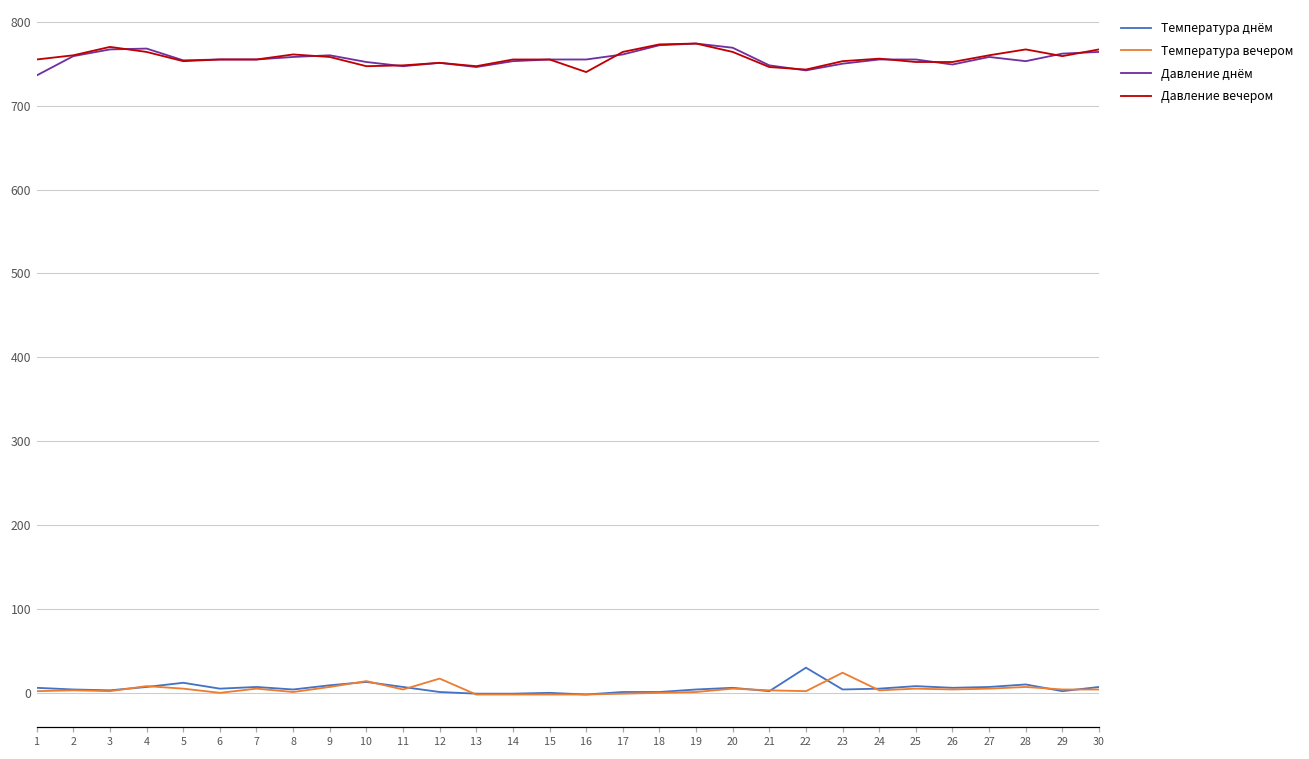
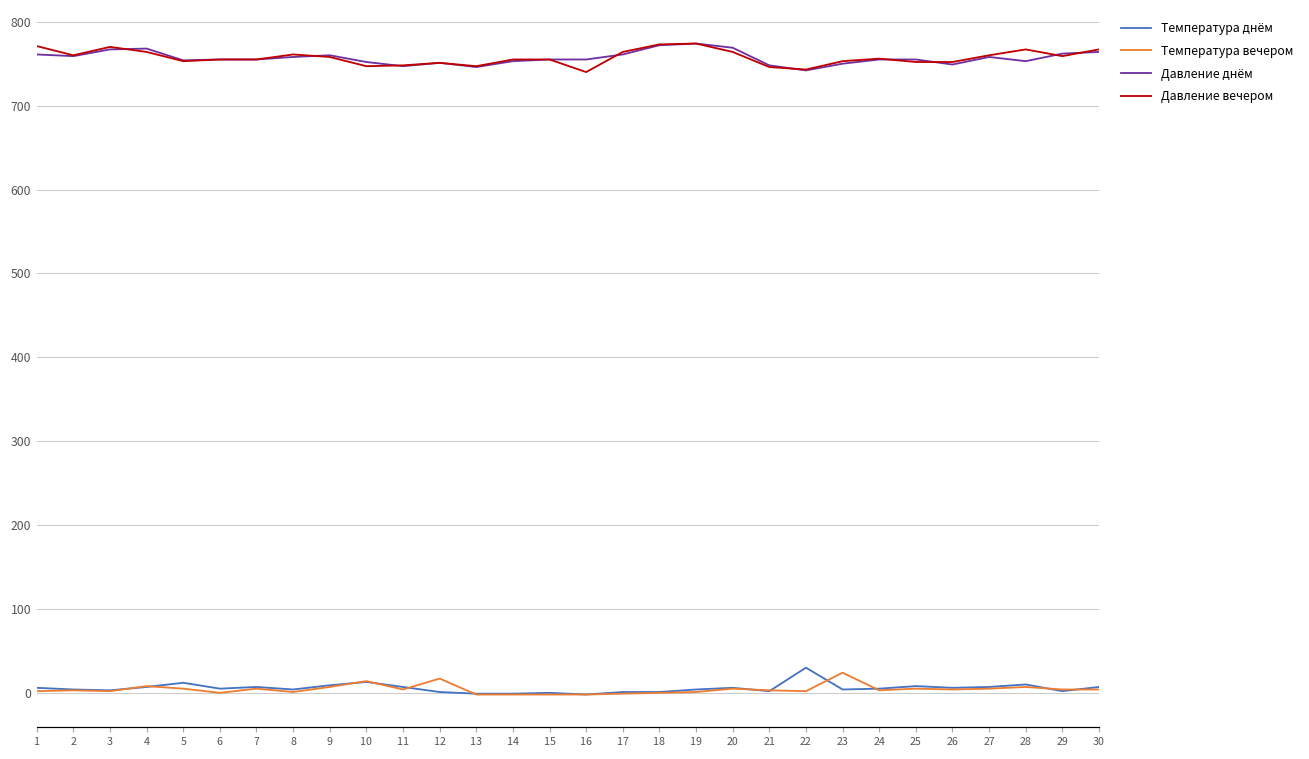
Давление днём, 1: 740 -> 760
Давление вечером, 1: 760 -> 770
